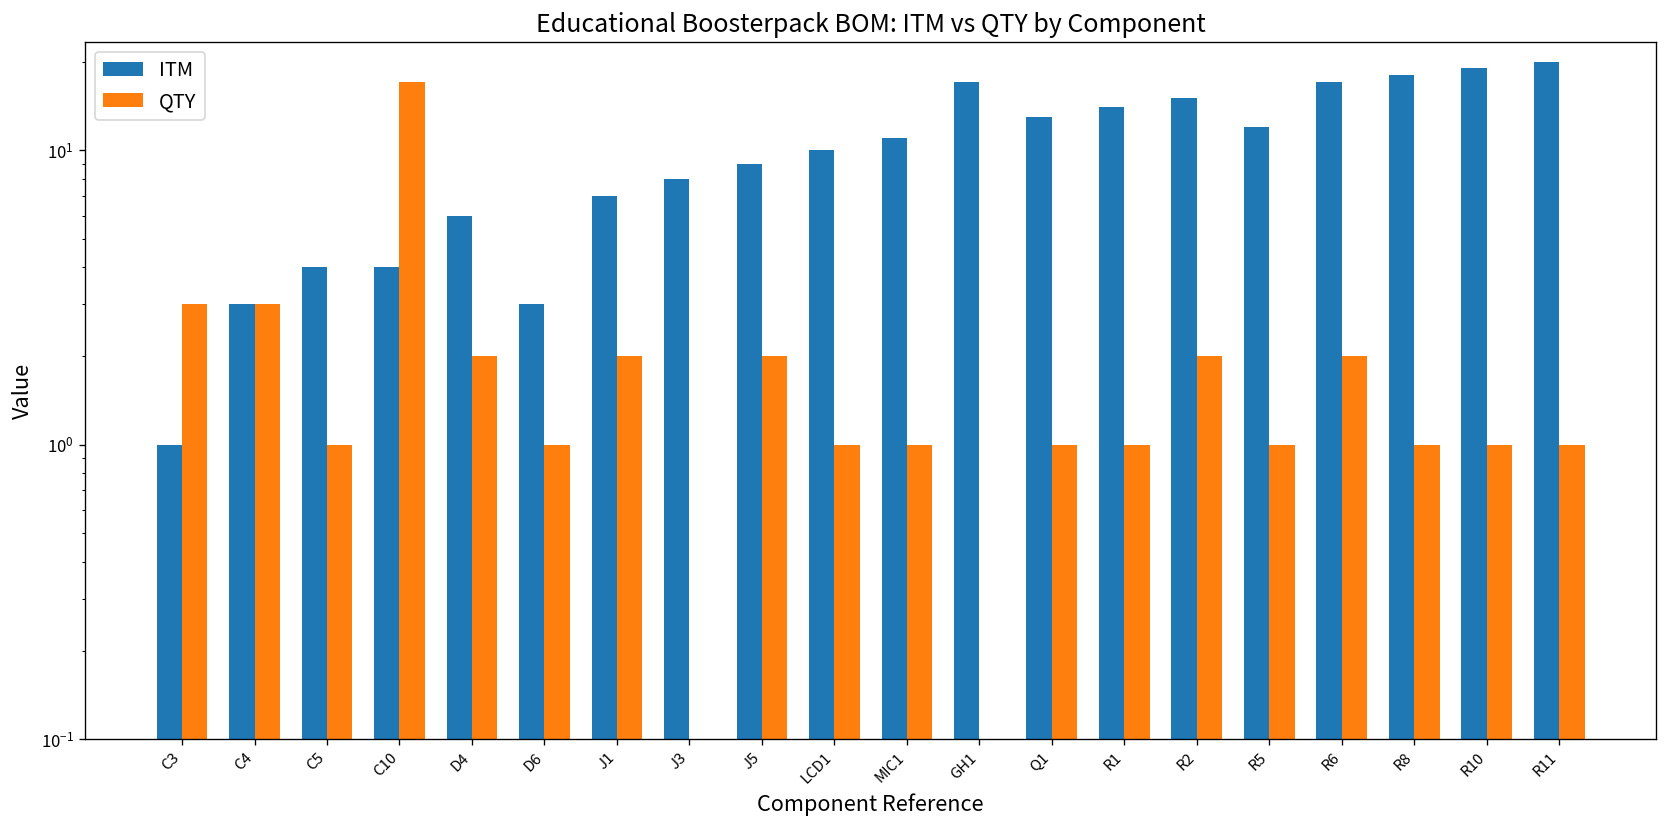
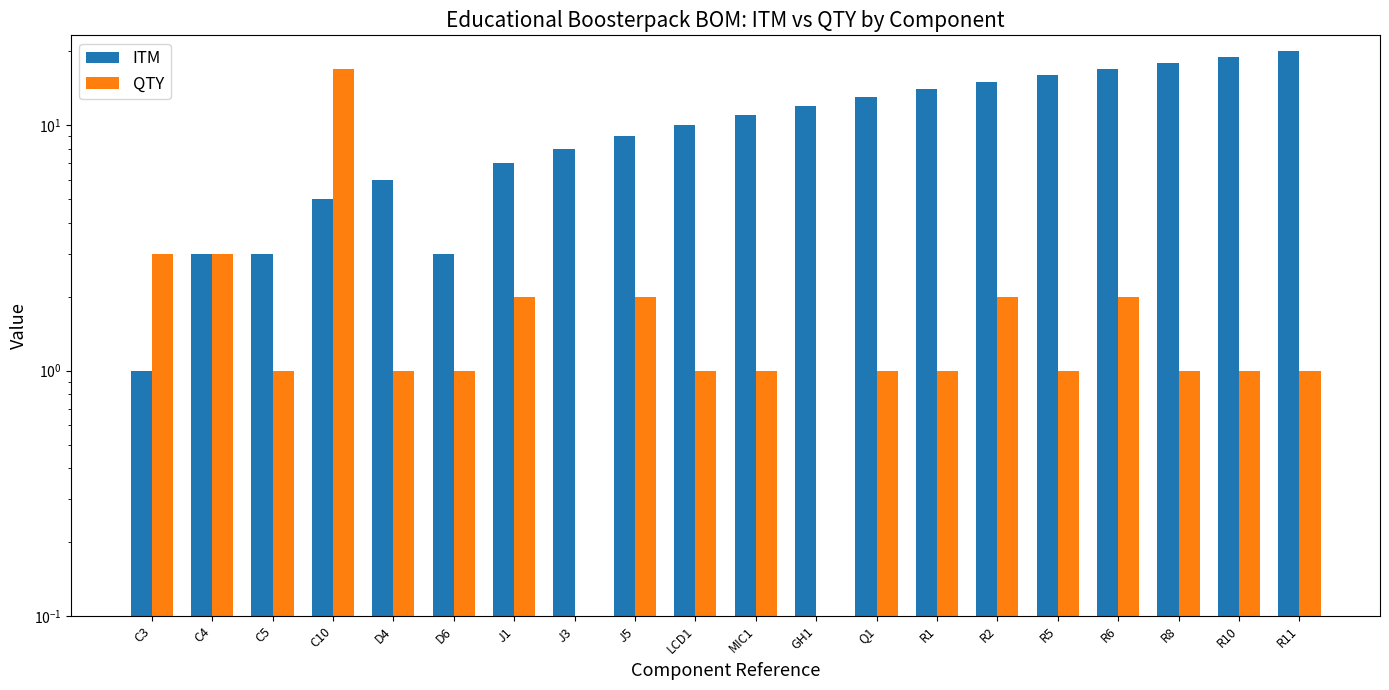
ITM, C5: 4 -> 3
ITM, C10: 4 -> 5
QTY, D4: 2 -> 1
ITM, GH1: 17 -> 12
ITM, R5: 12 -> 16
